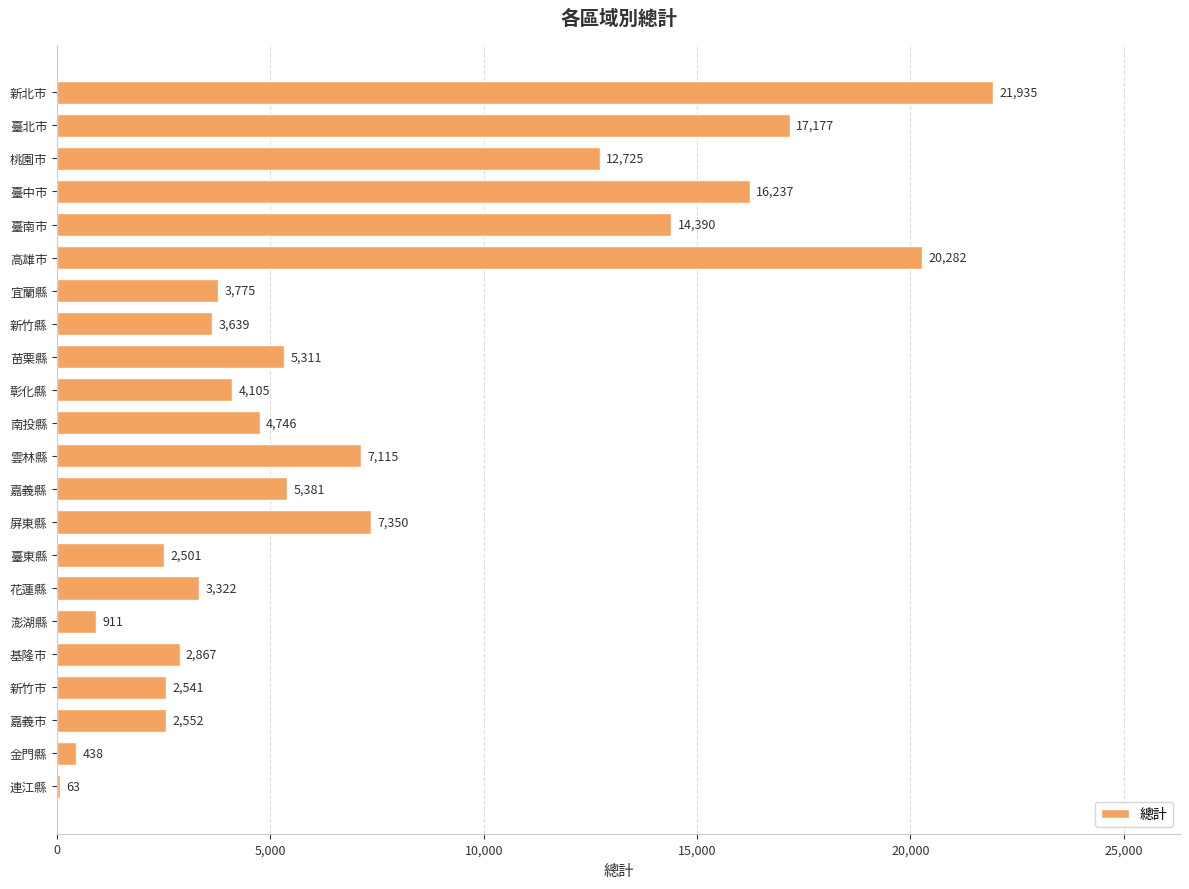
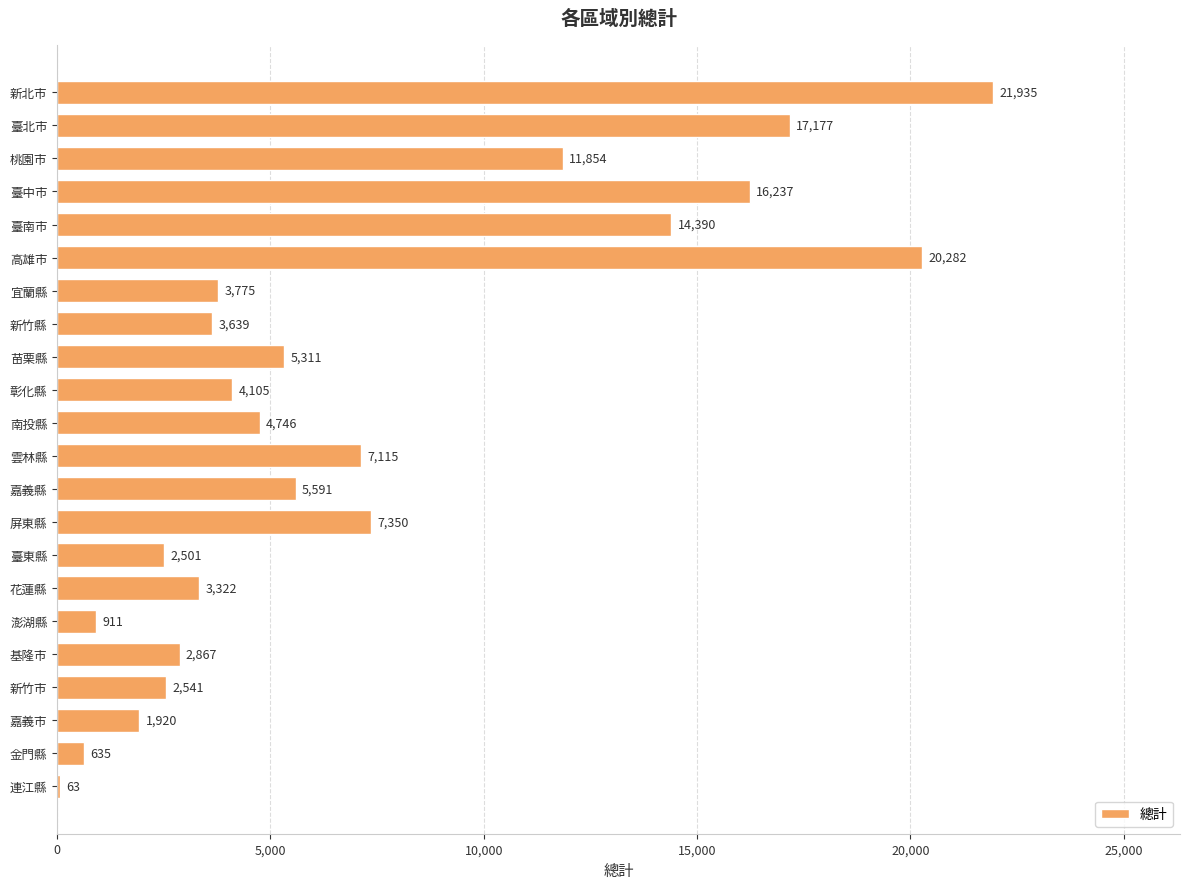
桃園市: 12,725 -> 11,854
嘉義縣: 5,381 -> 5,591
嘉義市: 2,552 -> 1,920
金門縣: 438 -> 635
